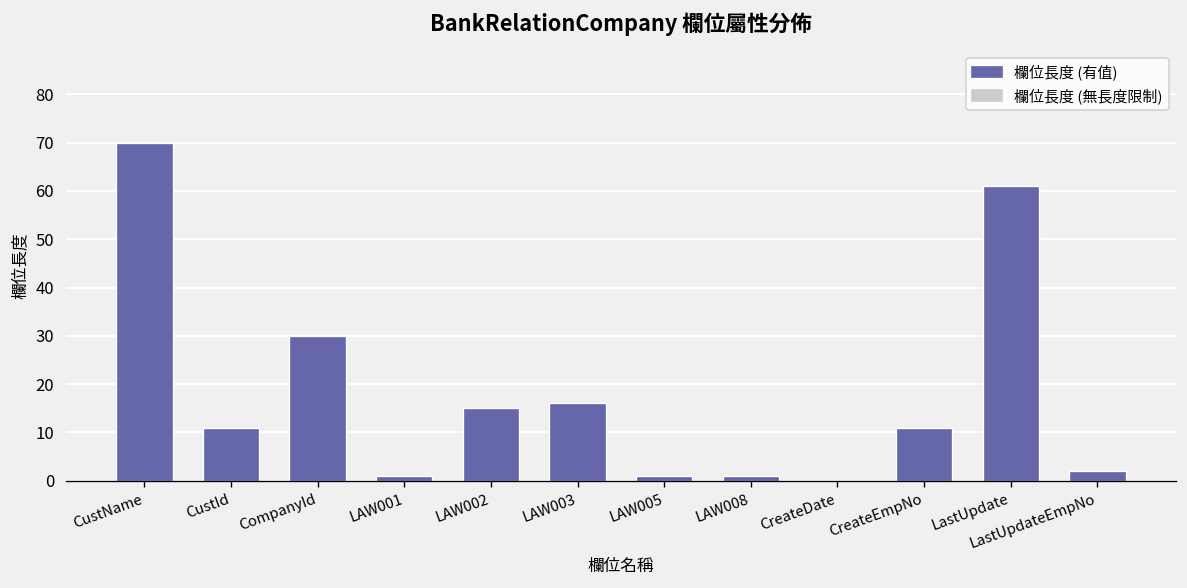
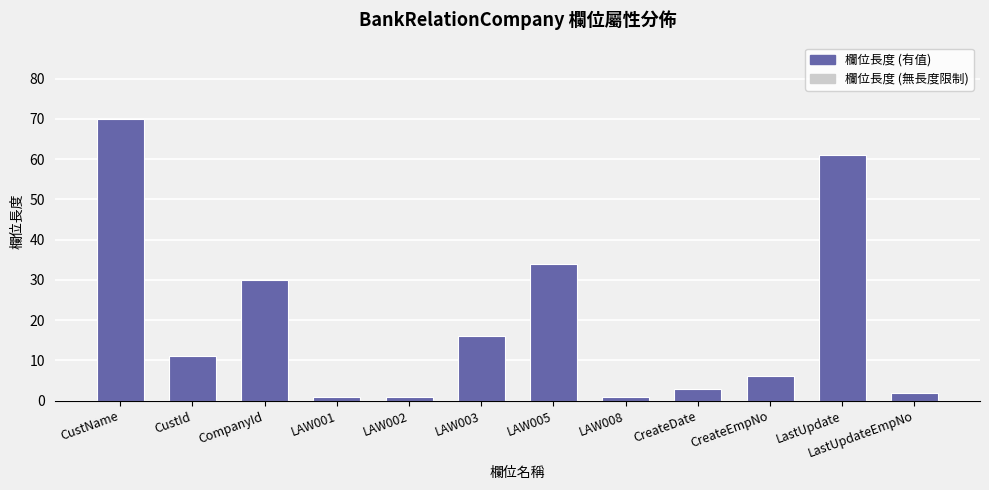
LAW002: 15 -> 1
LAW005: 1 -> 34
CreateDate: 0 -> 3
CreateEmpNo: 11 -> 6
